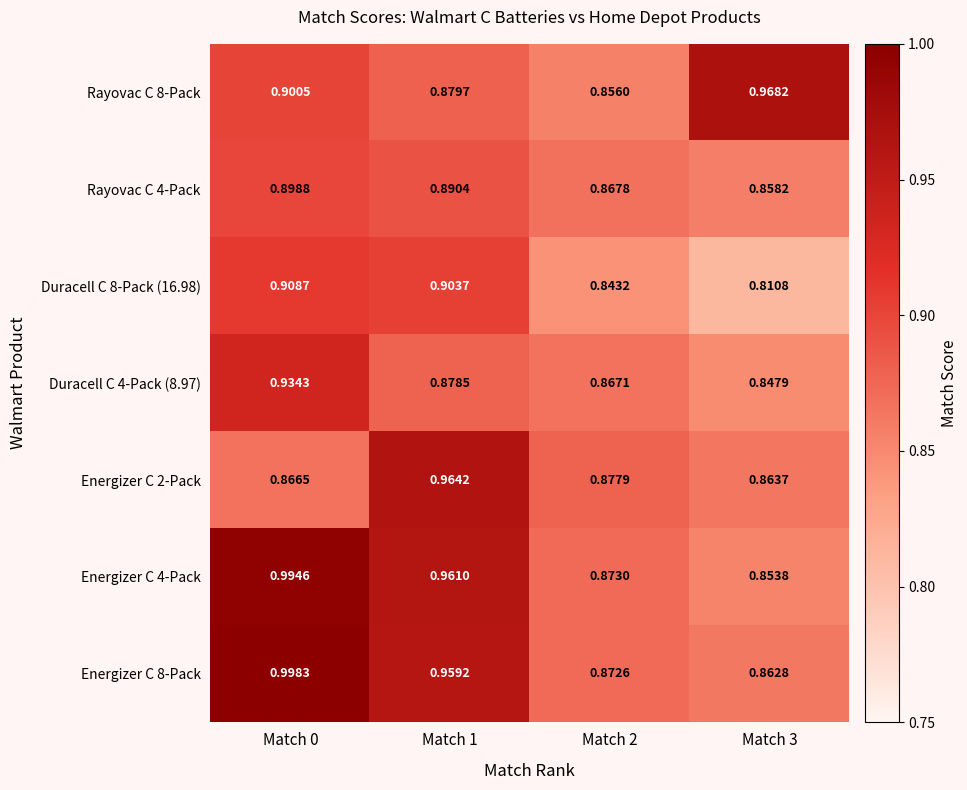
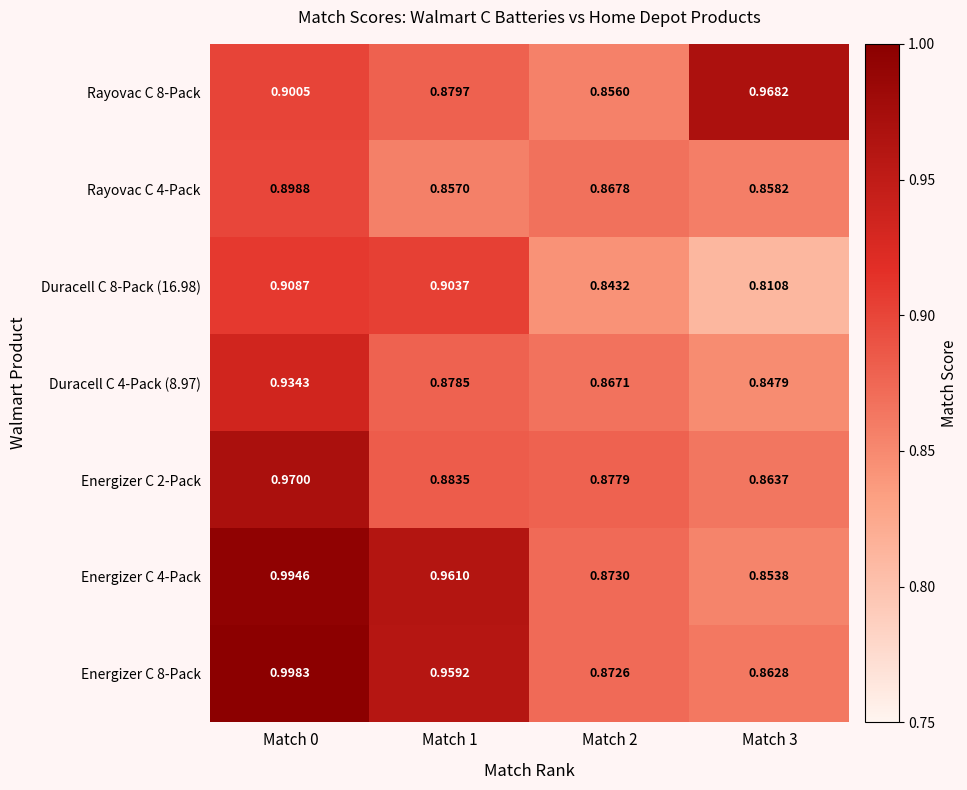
Rayovac C 4-Pack, Match 1: 0.8904 -> 0.8570
Energizer C 2-Pack, Match 0: 0.8665 -> 0.9700
Energizer C 2-Pack, Match 1: 0.9642 -> 0.8835
